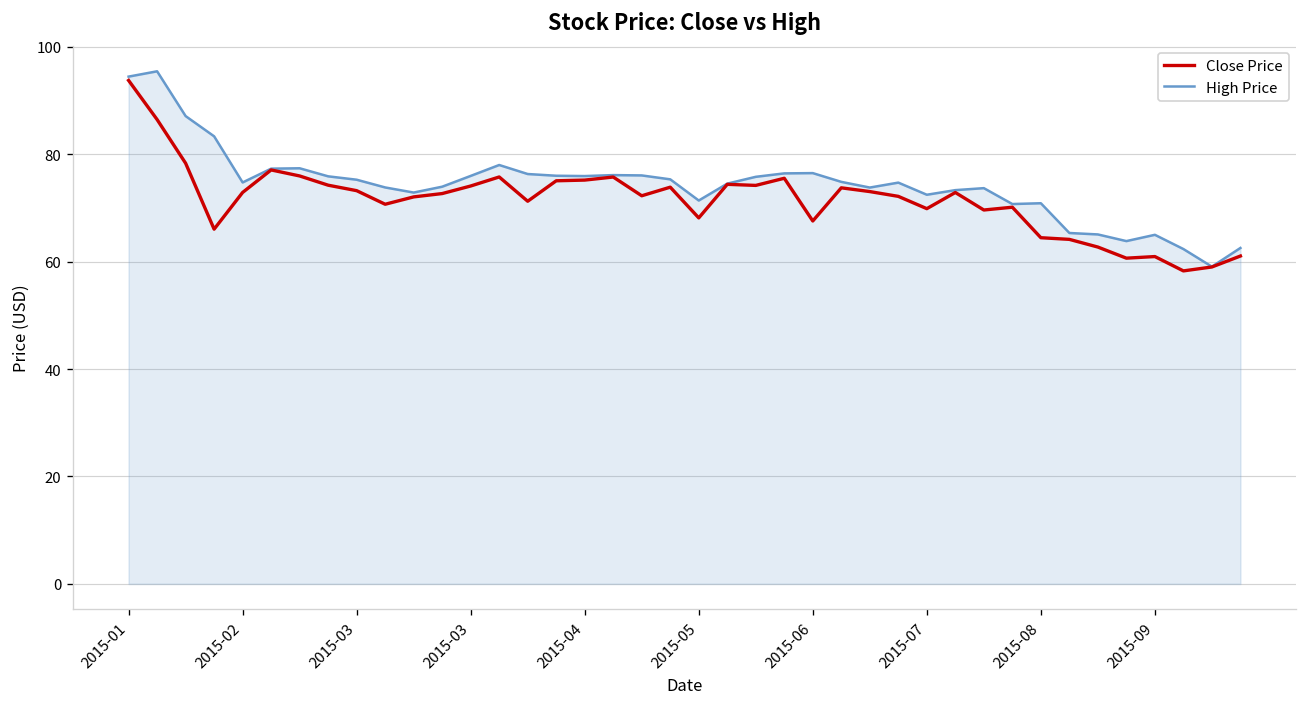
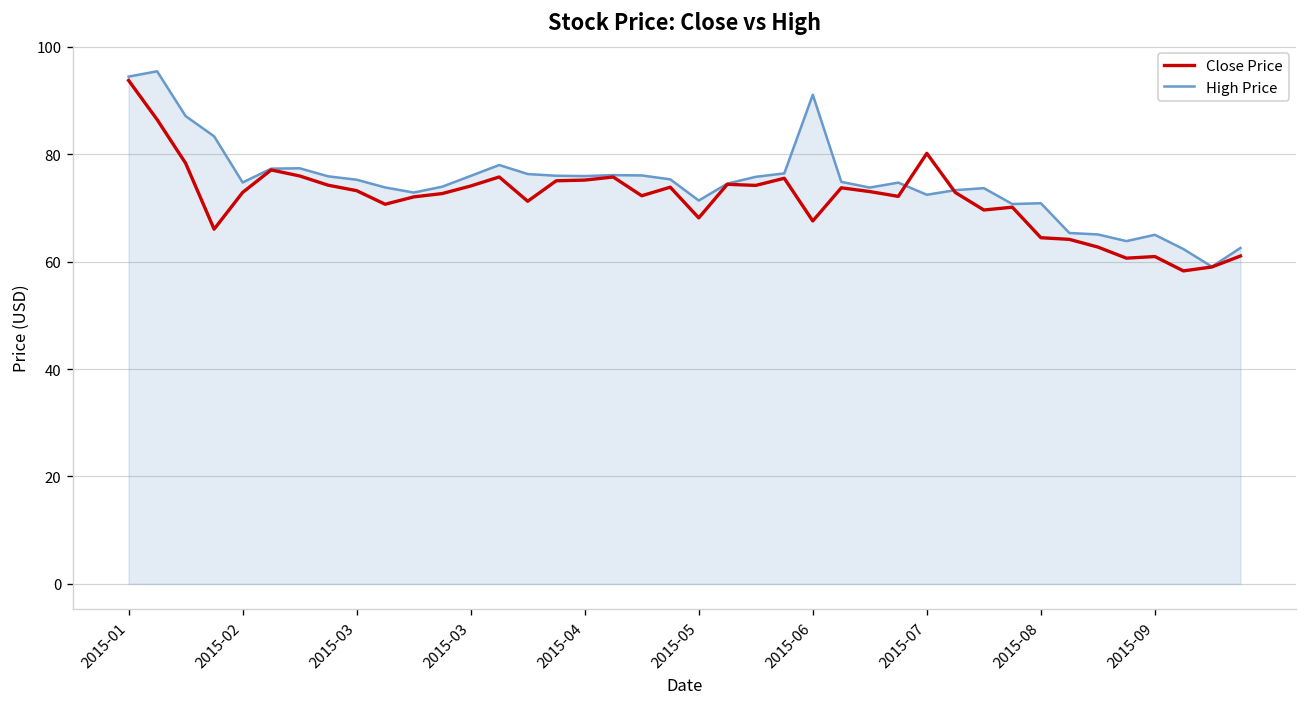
High Price, 2015-06: 76 -> 91
Close Price, 2015-07: 70 -> 80
